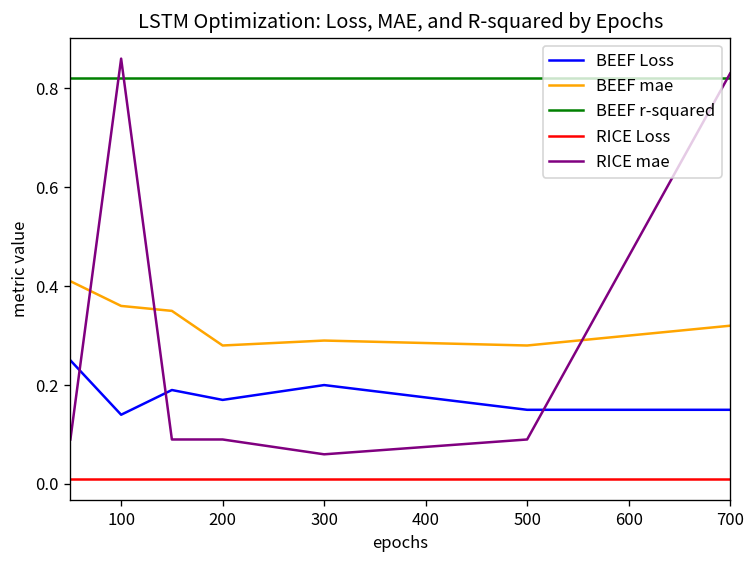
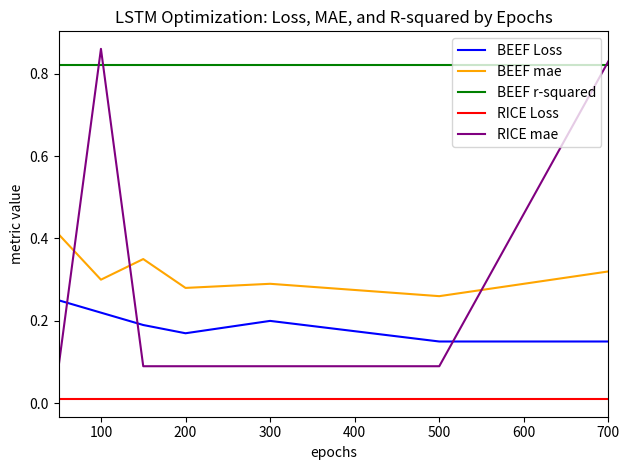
BEEF Loss, 100: 0.14 -> 0.22
BEEF mae, 100: 0.36 -> 0.30
RICE mae, 300: 0.06 -> 0.09
BEEF mae, 500: 0.28 -> 0.26
